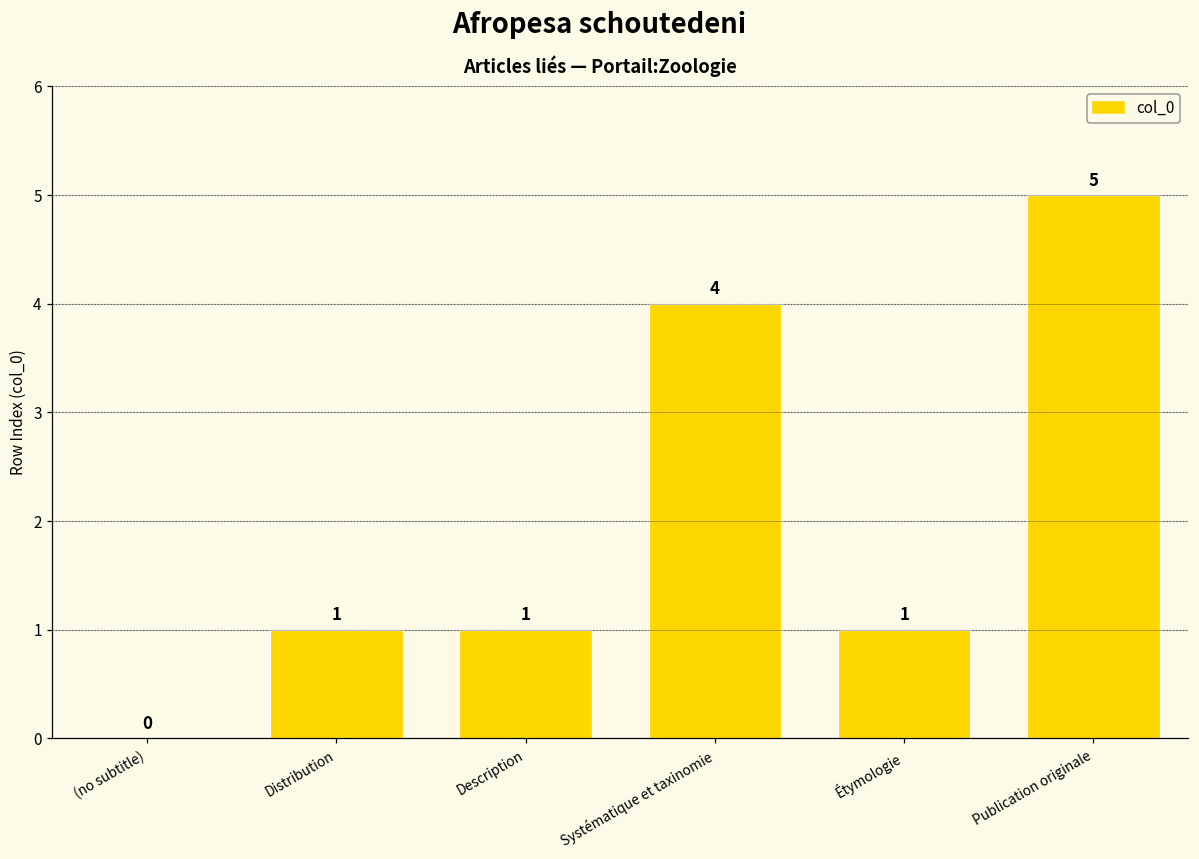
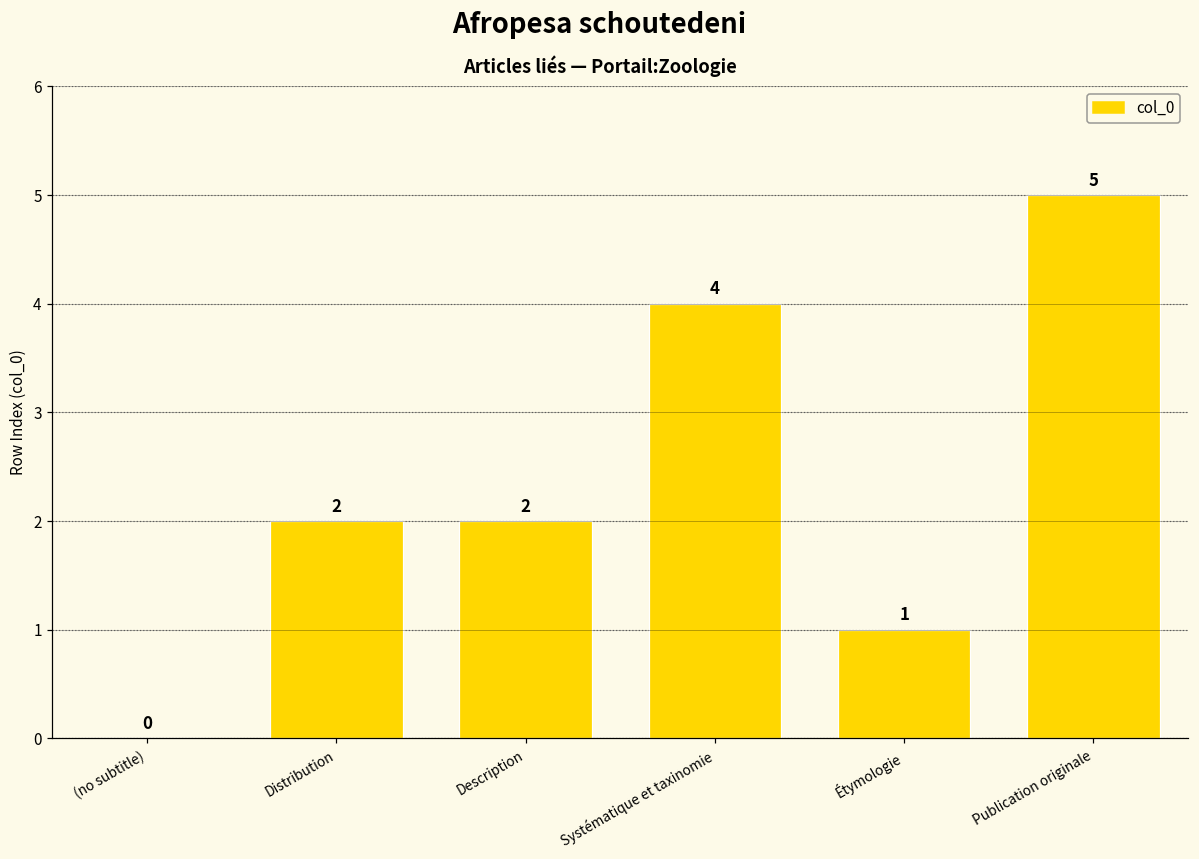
Distribution: 1 -> 2
Description: 1 -> 2
